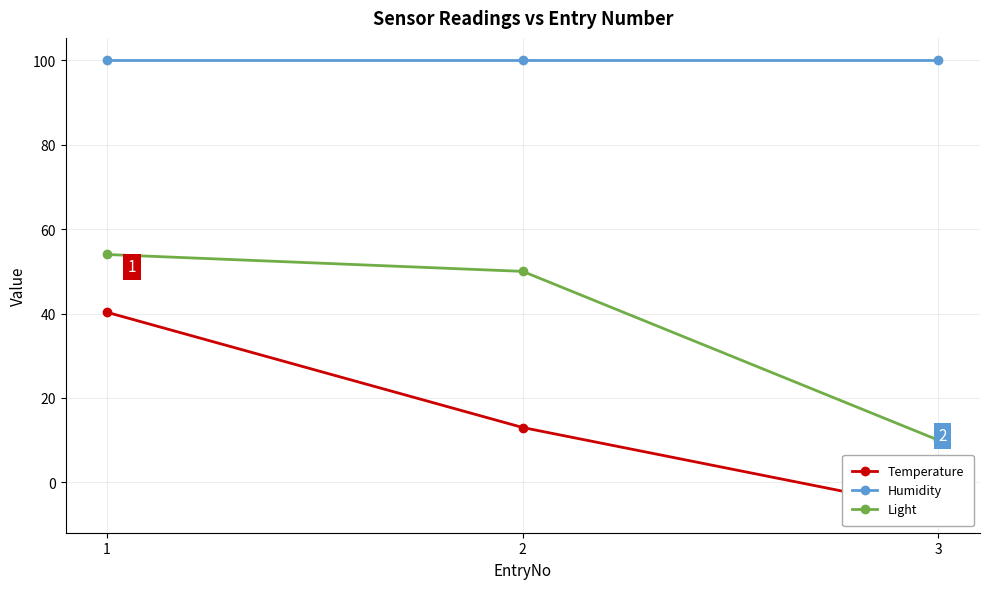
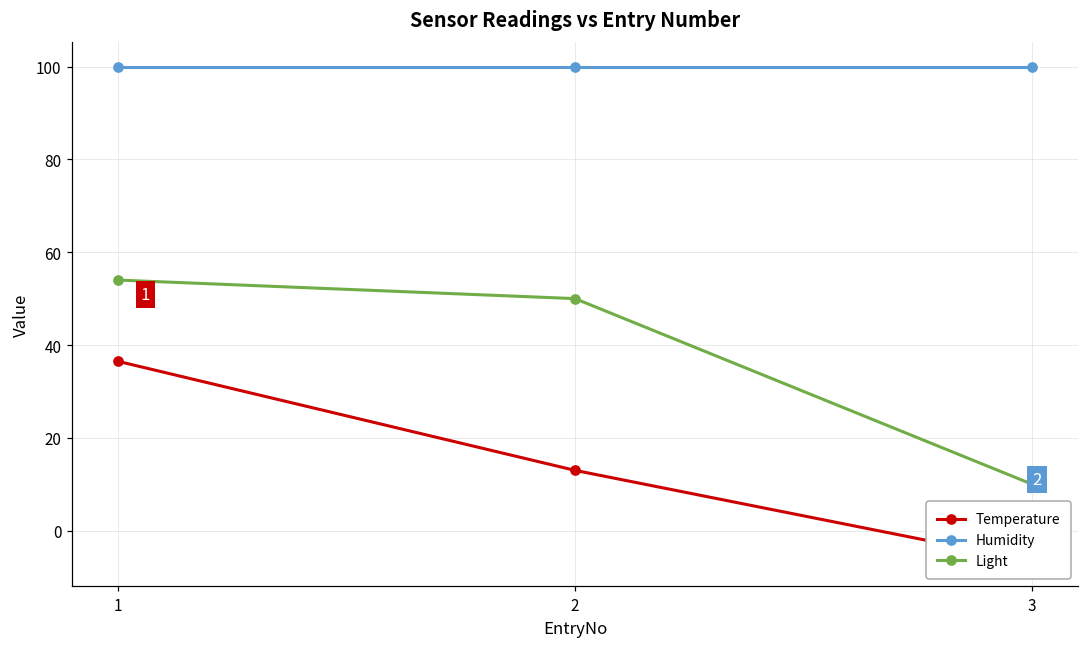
Temperature, 1: 40 -> 37
